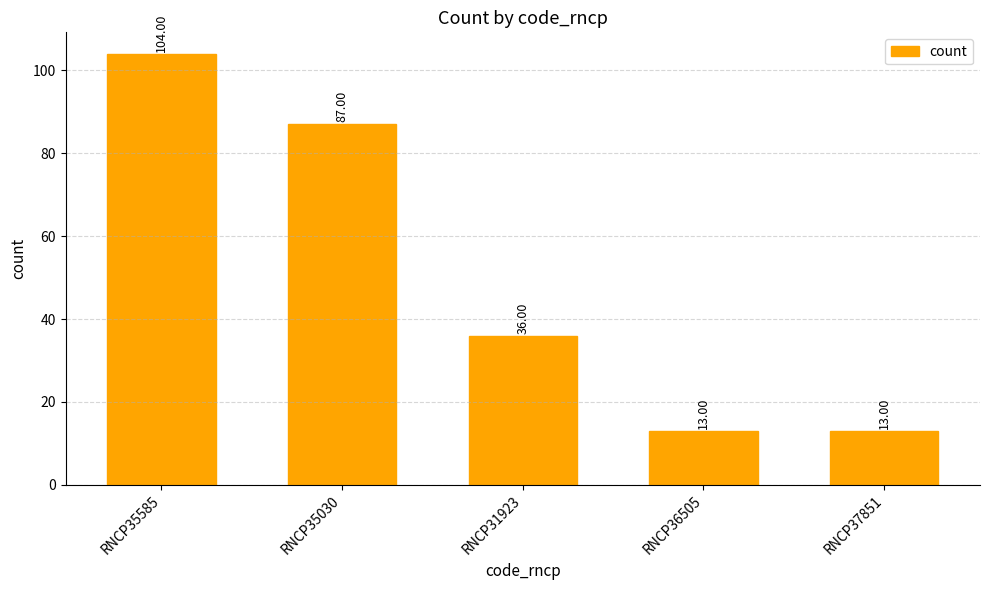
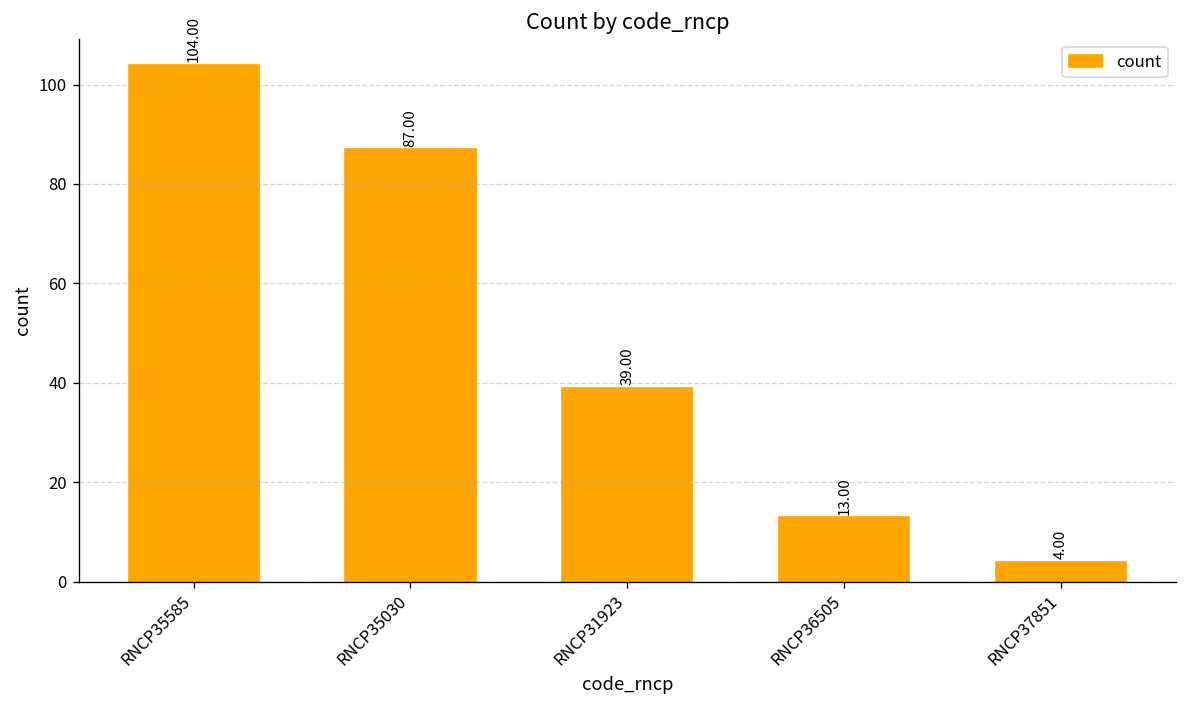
RNCP31923: 36.00 -> 39.00
RNCP37851: 13.00 -> 4.00
